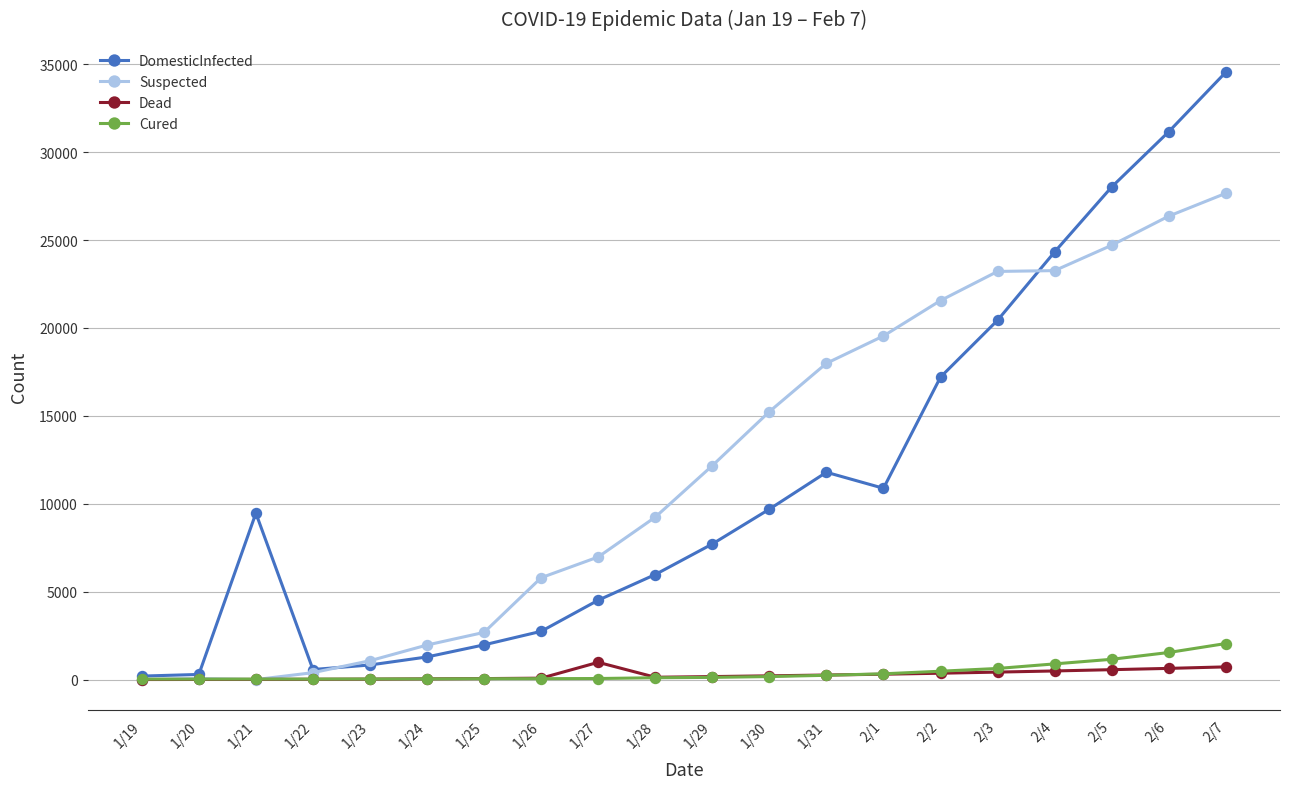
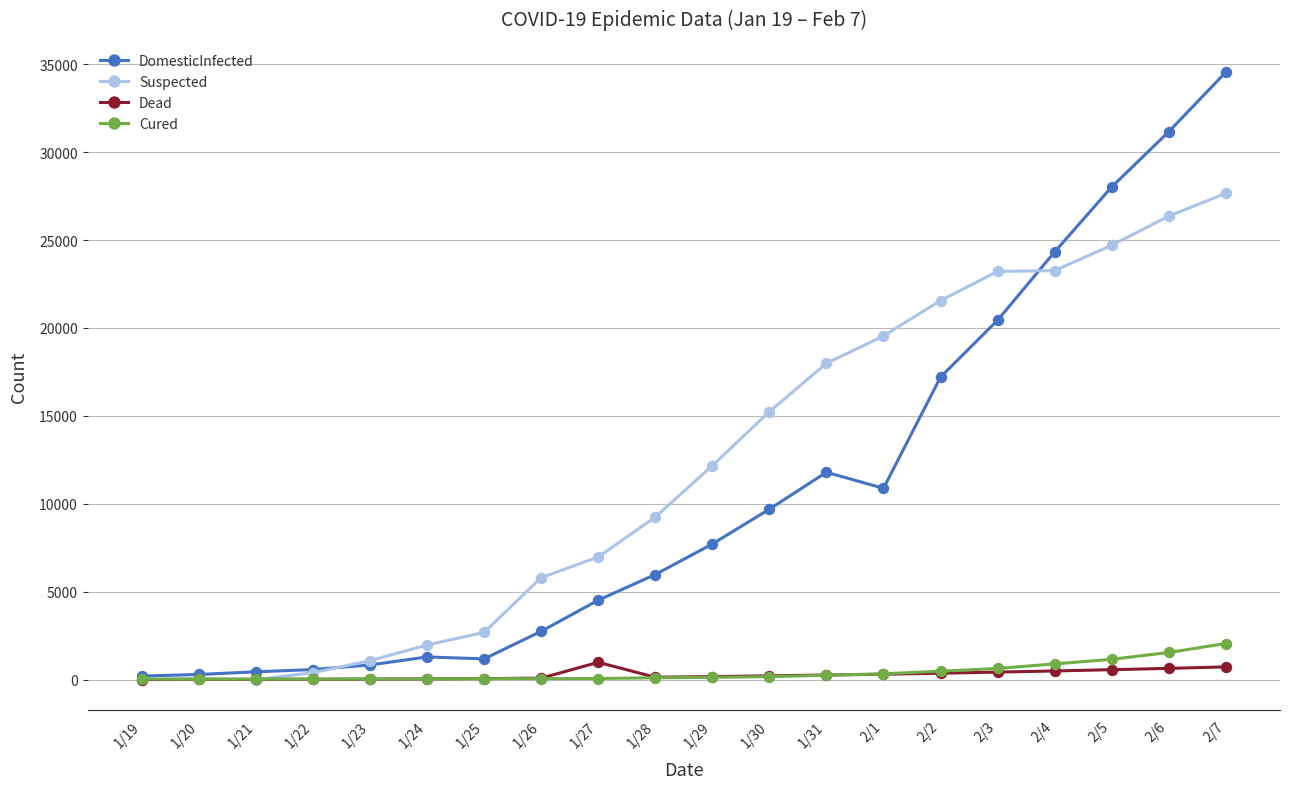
DomesticInfected, 1/21: 9500 -> 400
DomesticInfected, 1/25: 2000 -> 1200
